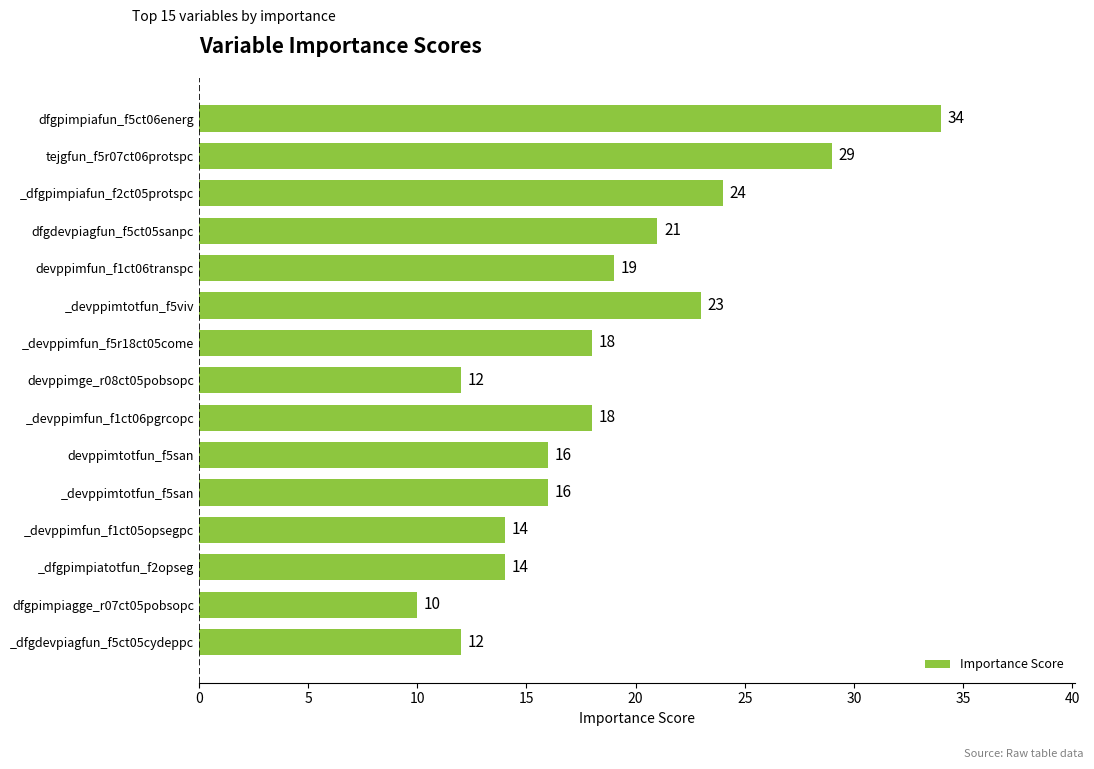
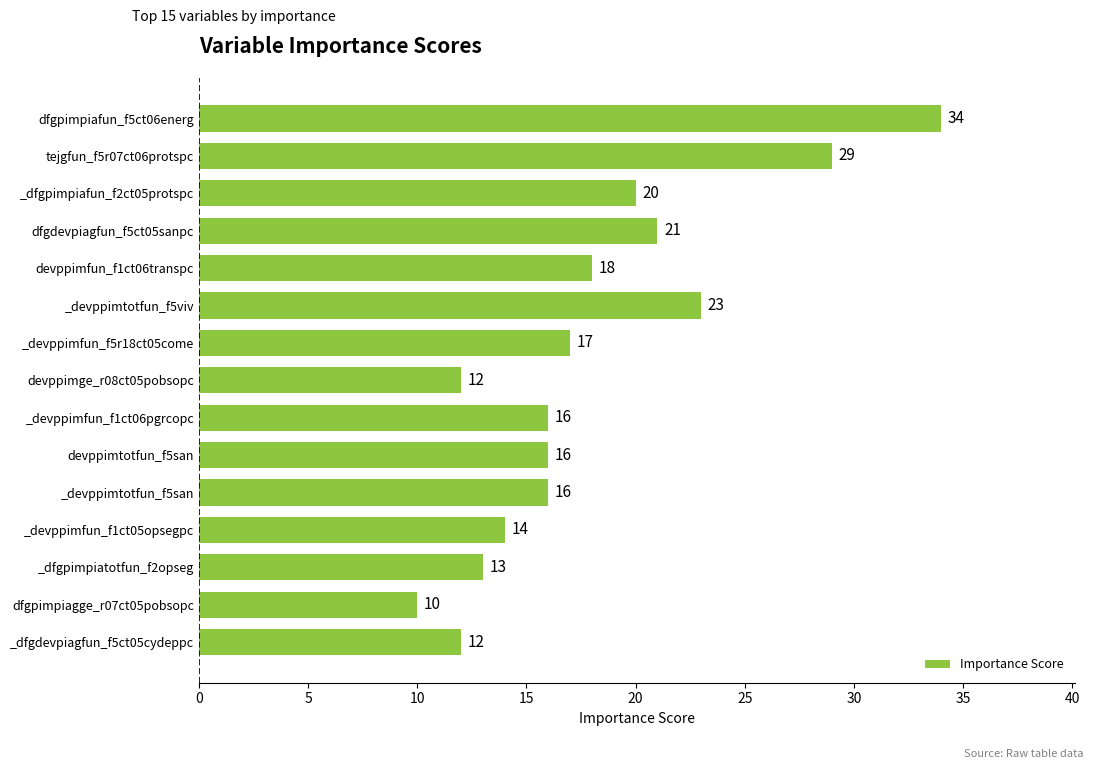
_dfgpimpiafun_f2ct05protspc: 24 -> 20
devppimfun_f1ct06transpc: 19 -> 18
_devppimfun_f5r18ct05come: 18 -> 17
_devppimfun_f1ct06pgrcopc: 18 -> 16
_dfgpimpiatotfun_f2opseg: 14 -> 13
